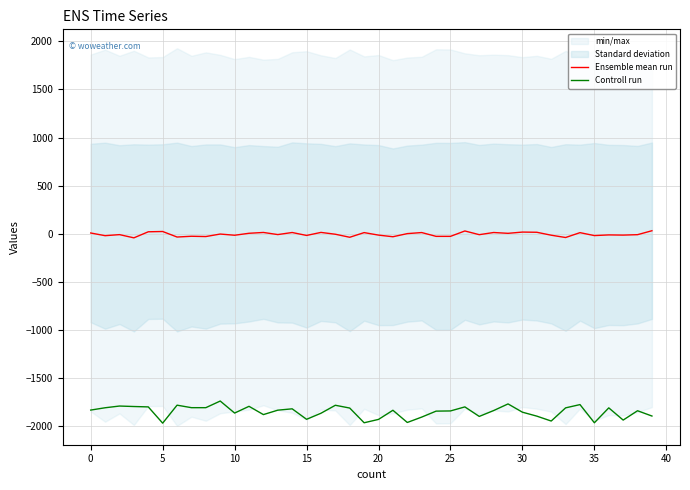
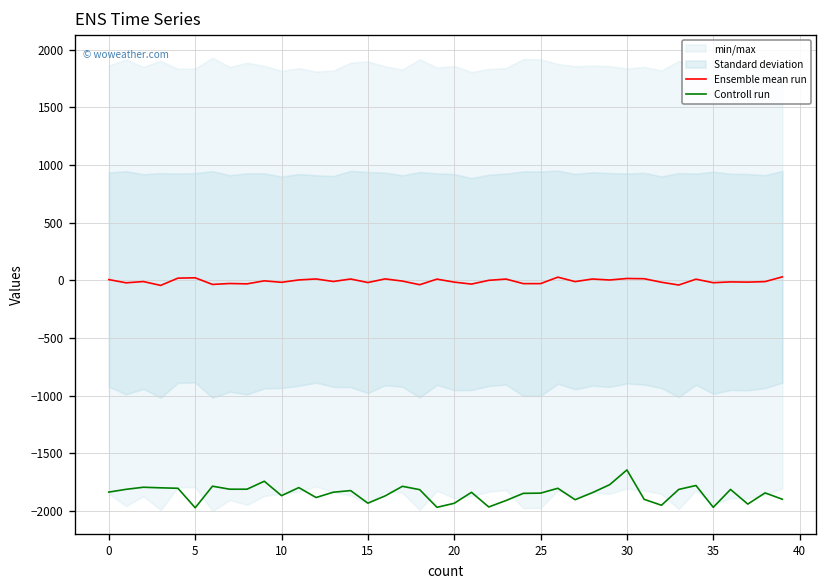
Controll run, 30: -1900 -> -1600
